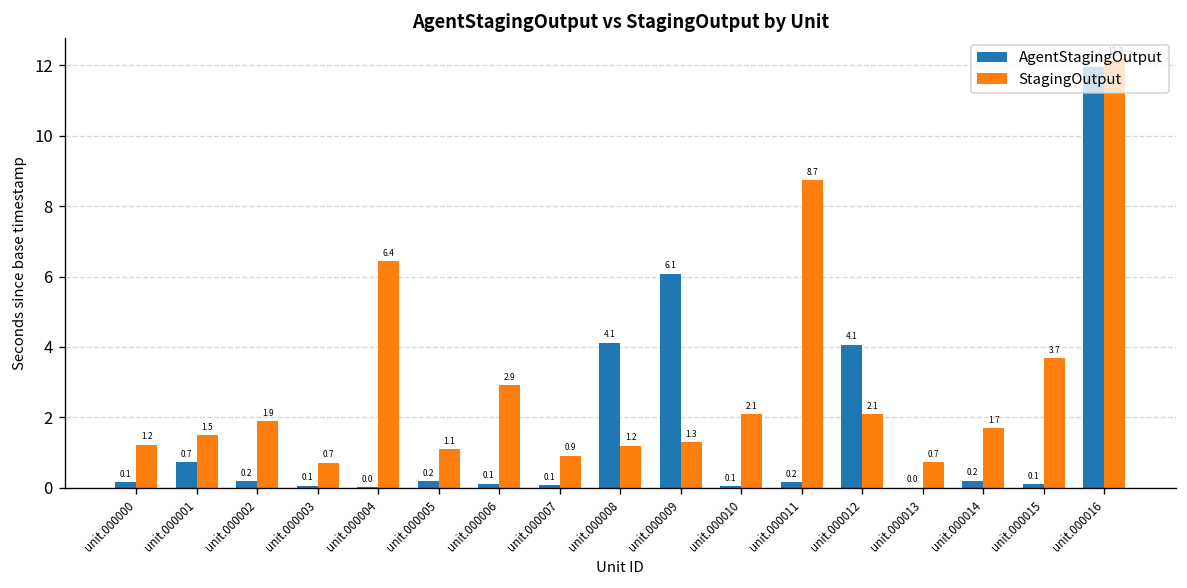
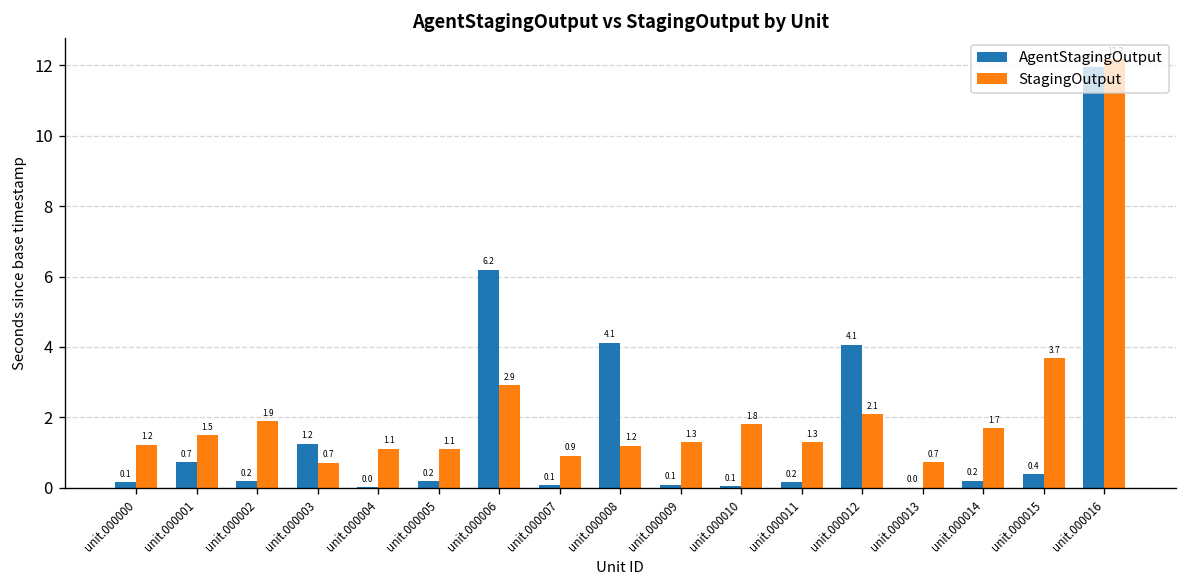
AgentStagingOutput, unit.000003: 0.1 -> 1.2
StagingOutput, unit.000004: 6.4 -> 1.1
AgentStagingOutput, unit.000006: 0.1 -> 6.2
AgentStagingOutput, unit.000009: 6.1 -> 0.1
StagingOutput, unit.000010: 2.1 -> 1.8
StagingOutput, unit.000011: 8.7 -> 1.3
AgentStagingOutput, unit.000015: 0.1 -> 0.4
